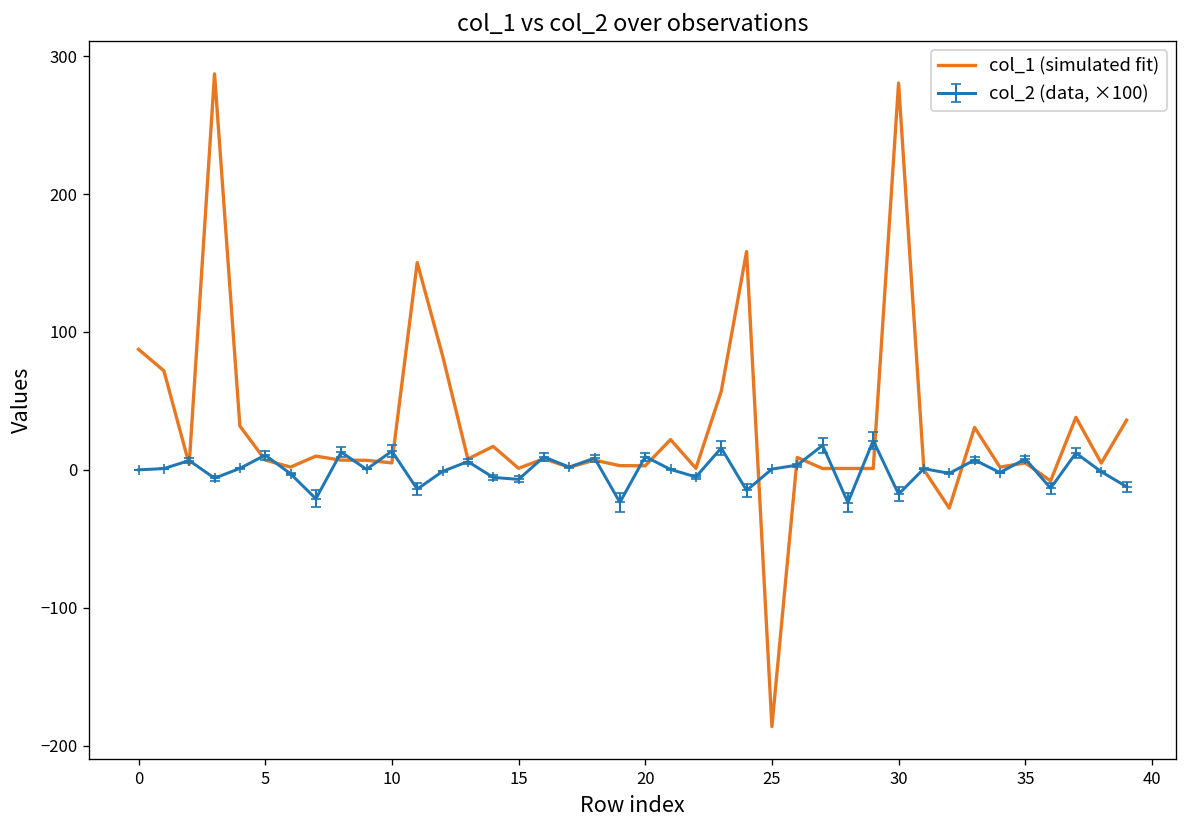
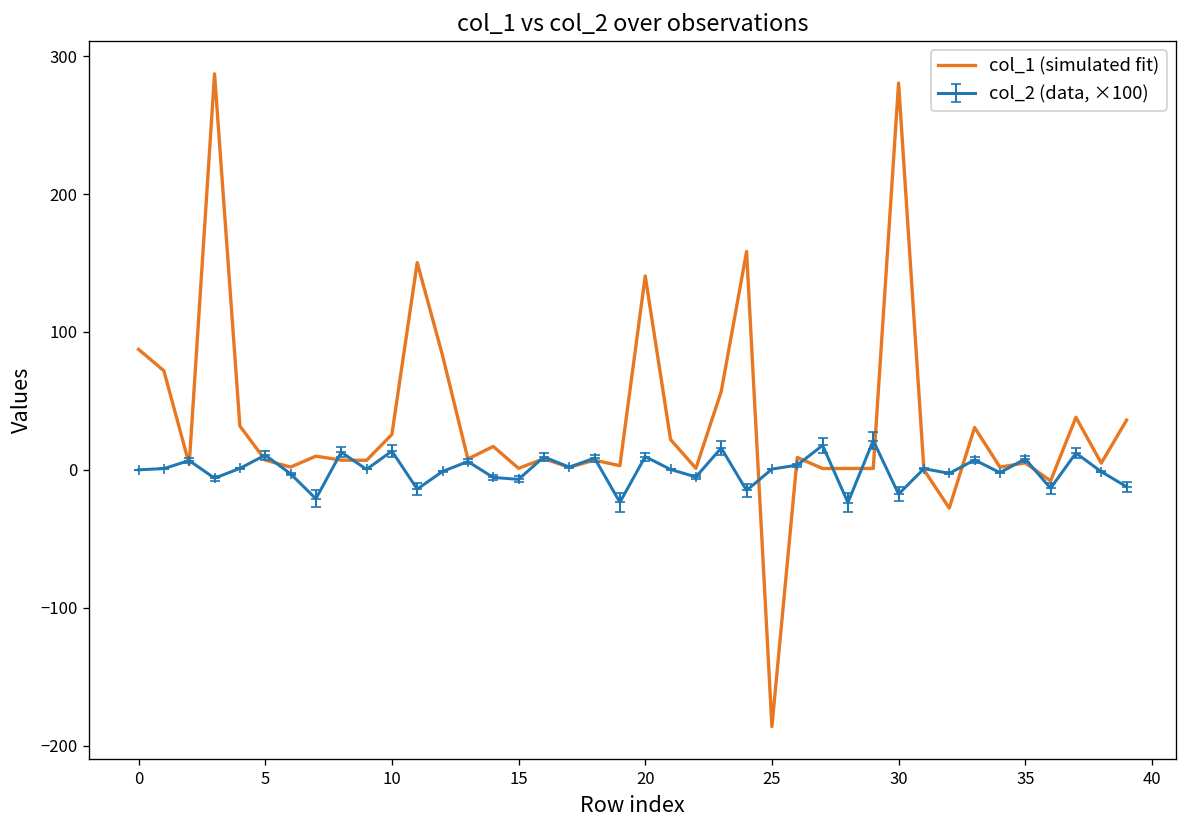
col_1 (simulated fit), 10: 5 -> 26
col_1 (simulated fit), 20: 3 -> 141
